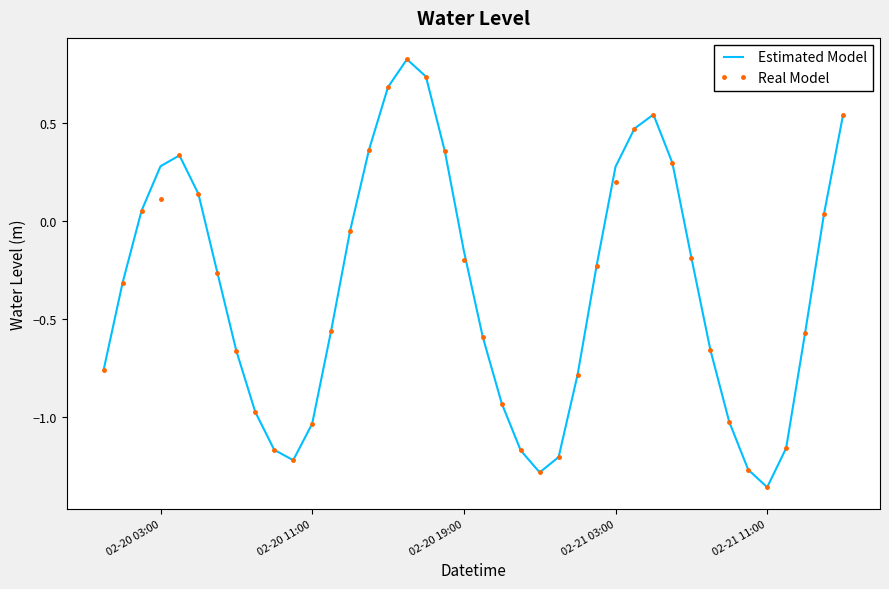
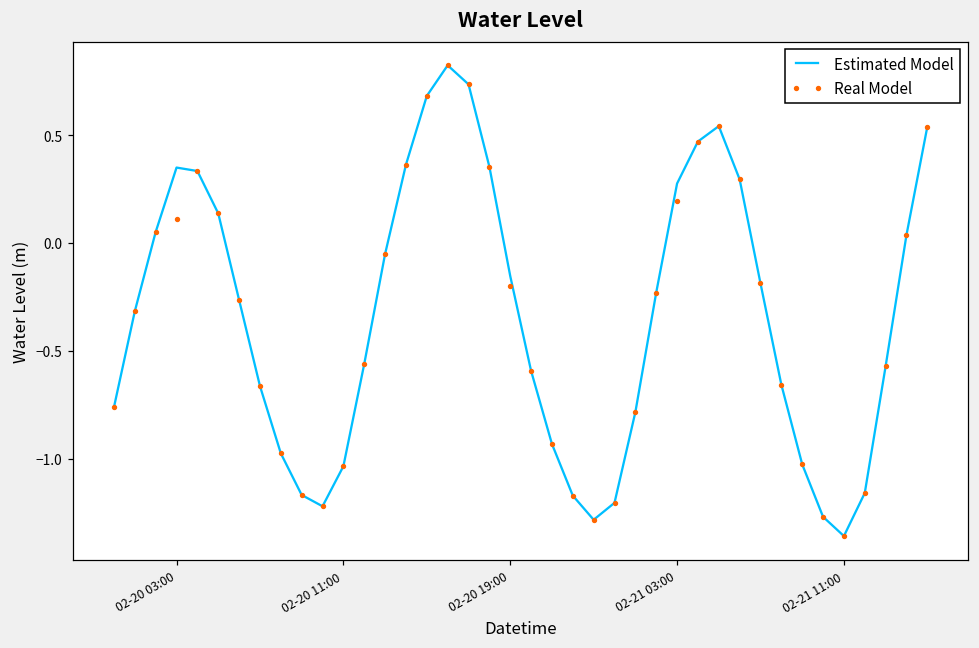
Estimated Model, 02-20 03:00: 0.28 -> 0.35
